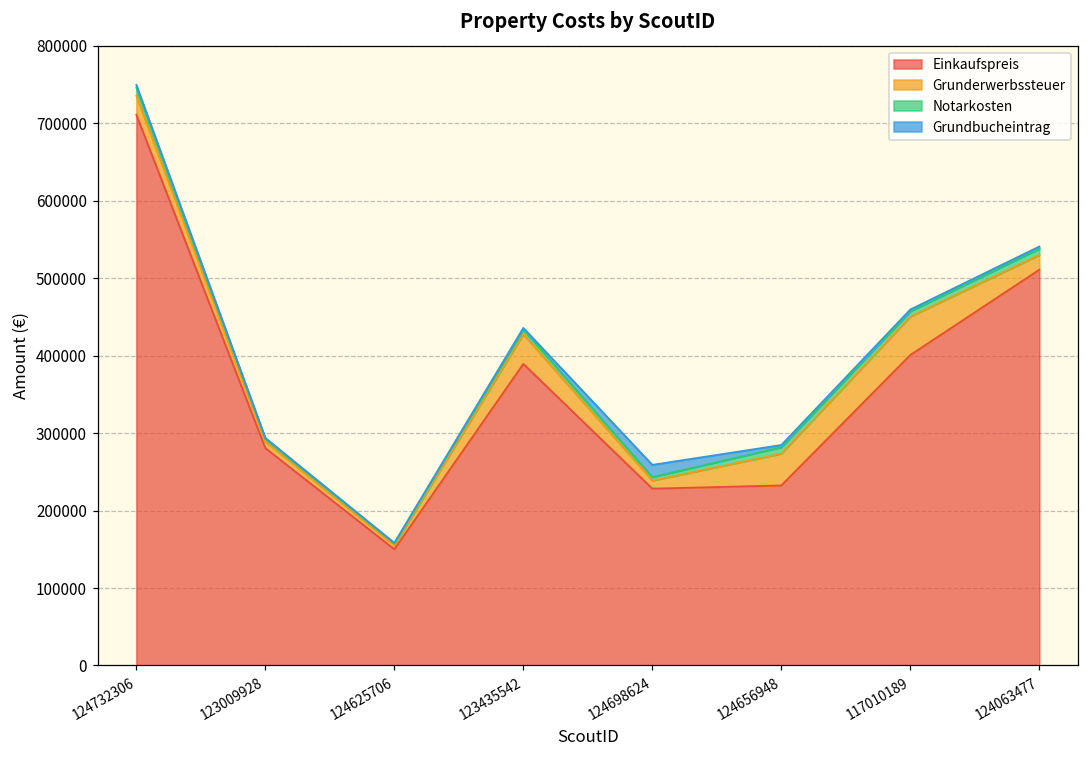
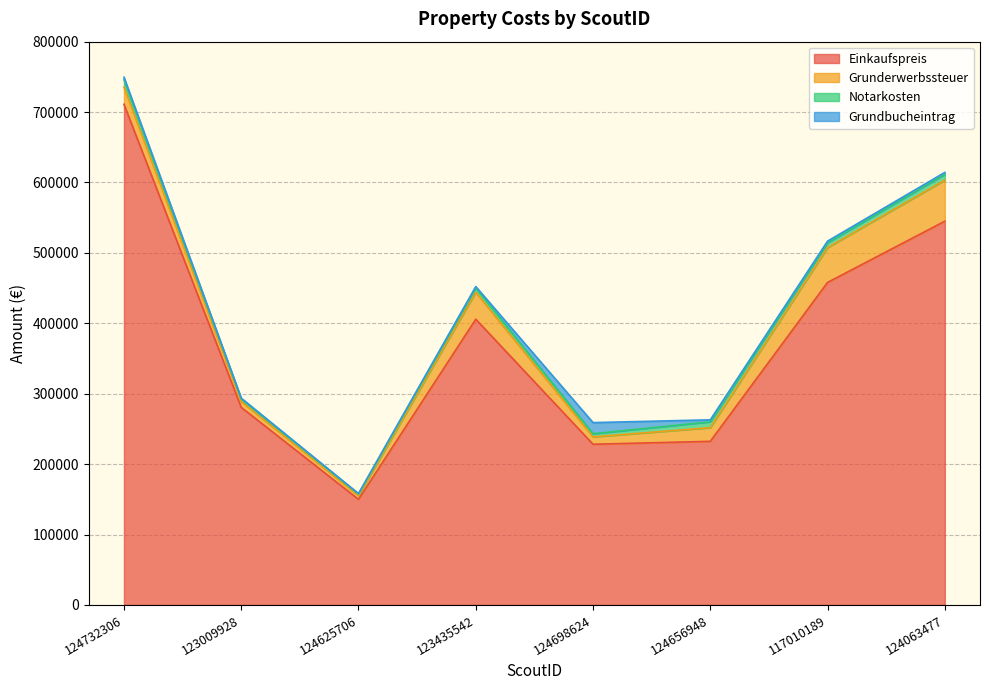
Einkaufspreis, 123435542: 390000 -> 410000
Grunderwerbssteuer, 124656948: 40000 -> 20000
Einkaufspreis, 117010189: 400000 -> 460000
Einkaufspreis, 124063477: 510000 -> 550000
Grunderwerbssteuer, 124063477: 20000 -> 60000
